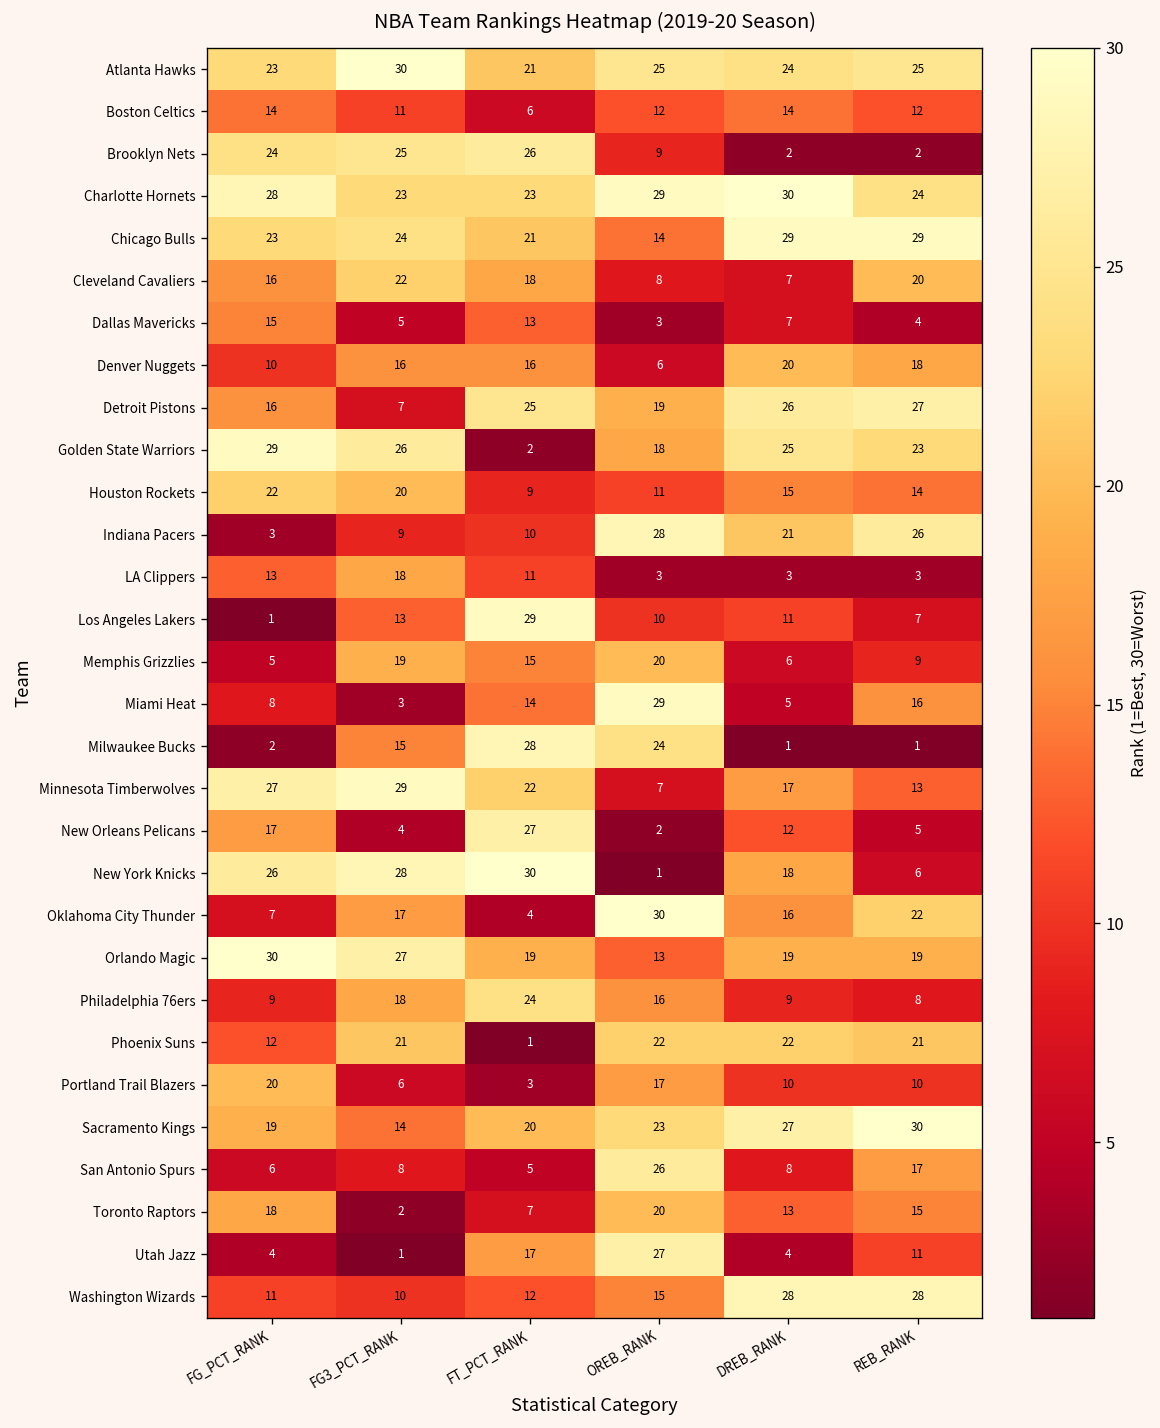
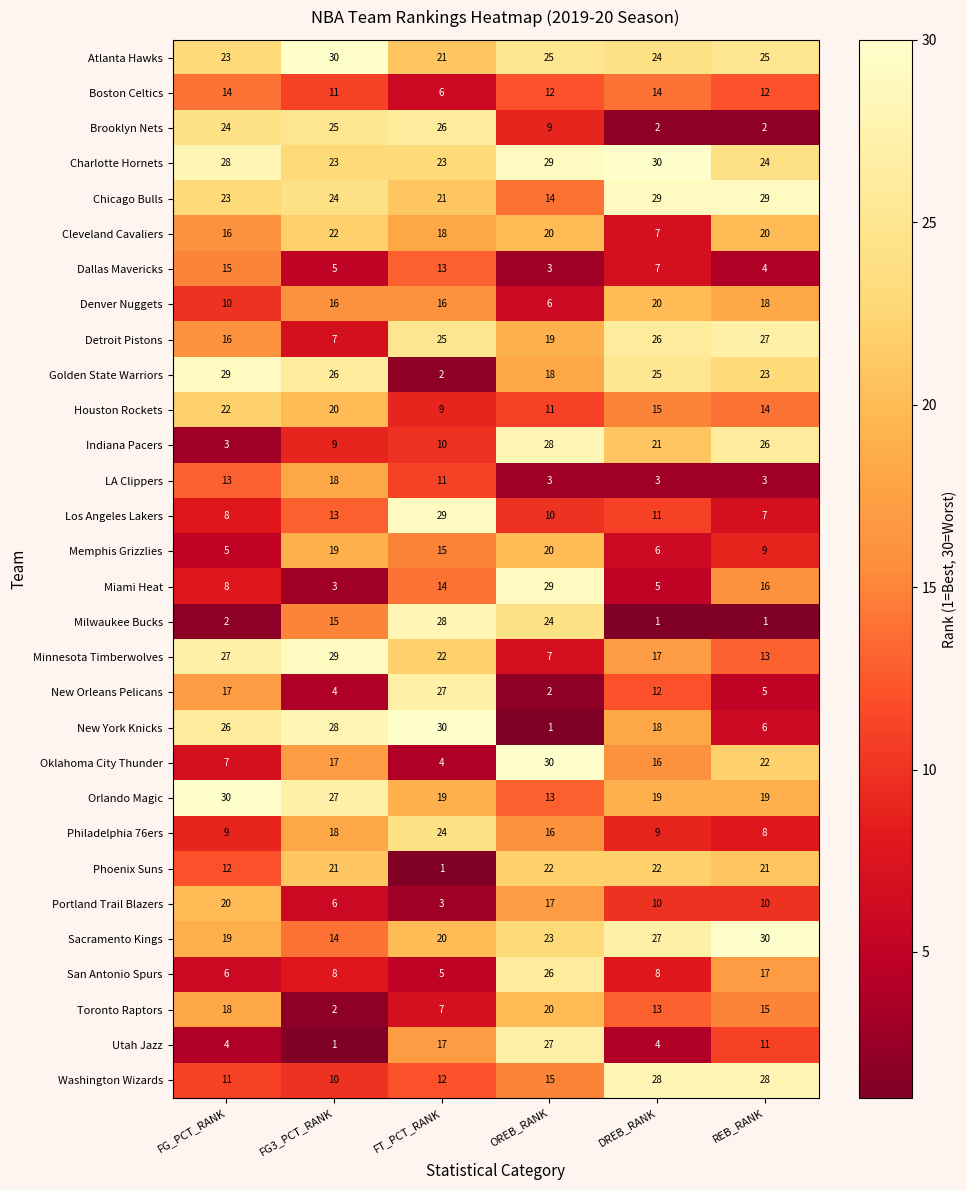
Cleveland Cavaliers, OREB_RANK: 8 -> 20
Los Angeles Lakers, FG_PCT_RANK: 1 -> 8
